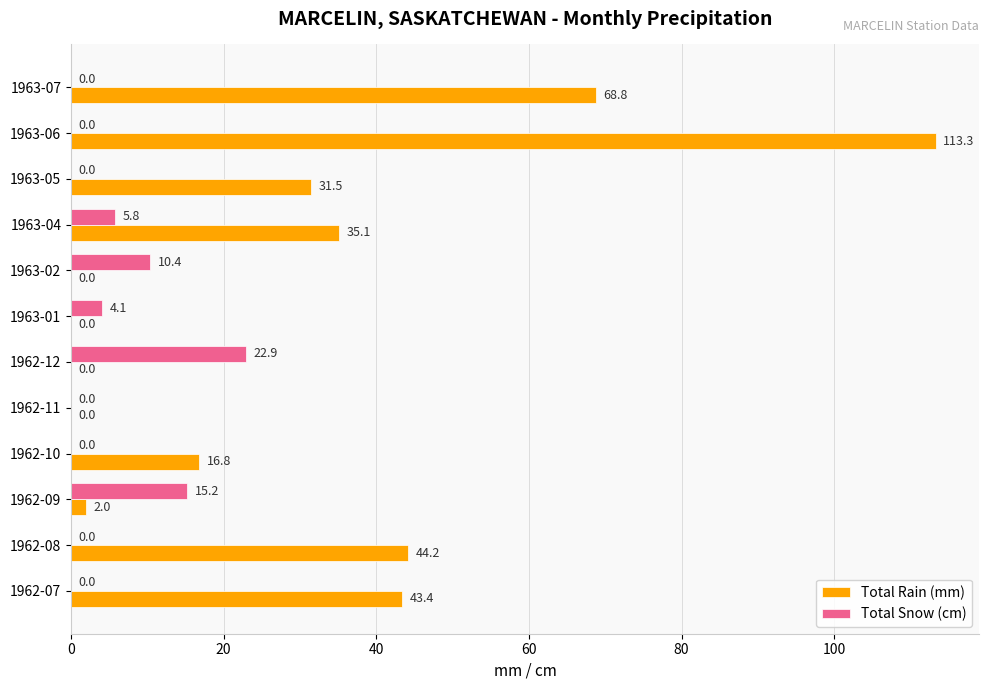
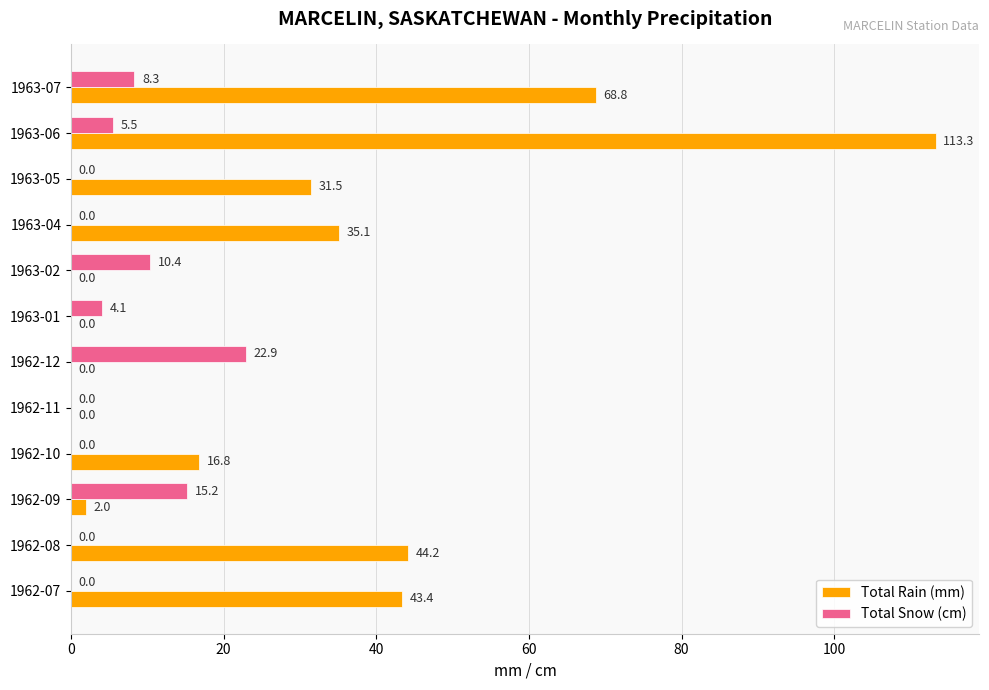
Total Snow (cm), 1963-07: 0.0 -> 8.3
Total Snow (cm), 1963-06: 0.0 -> 5.5
Total Snow (cm), 1963-04: 5.8 -> 0.0
